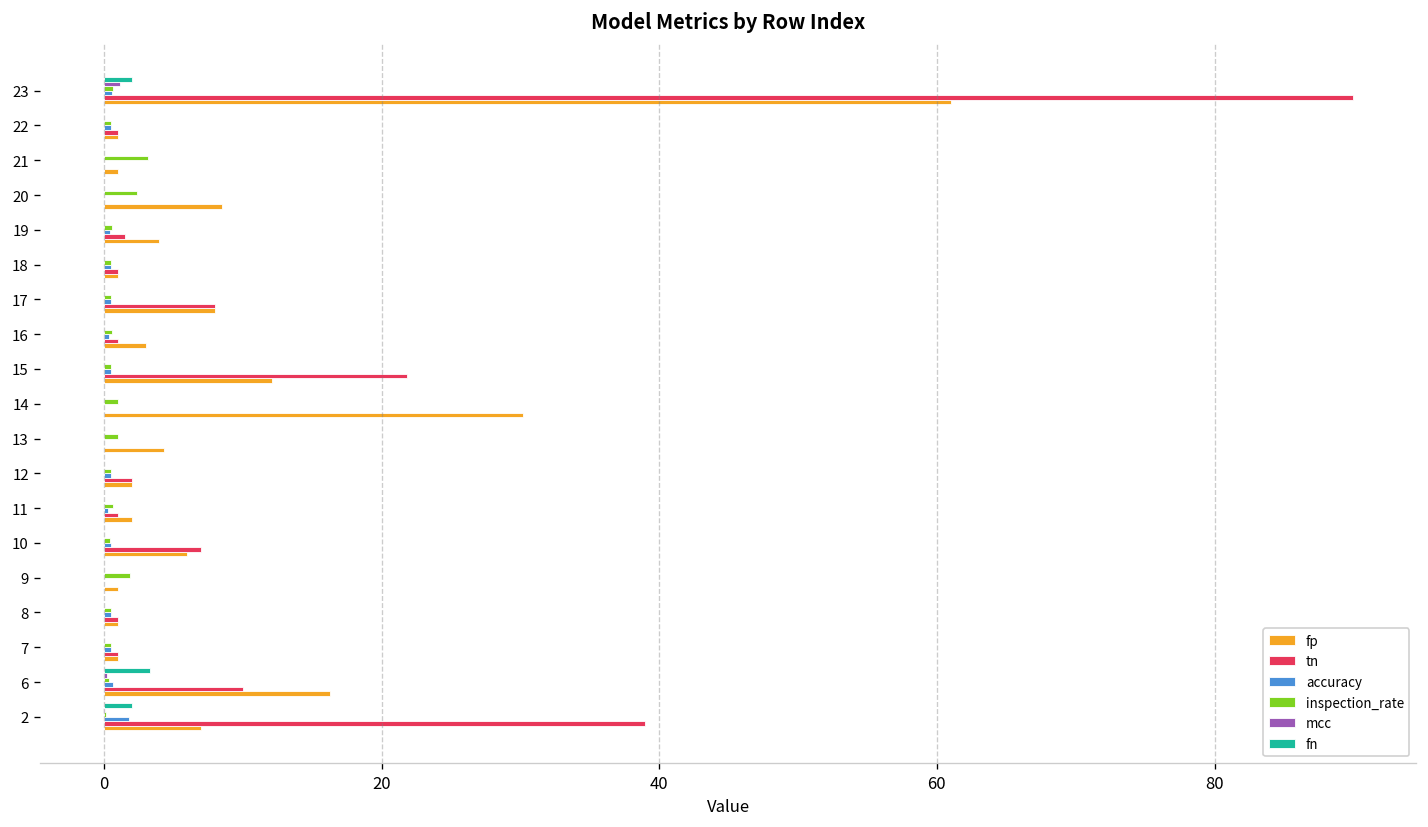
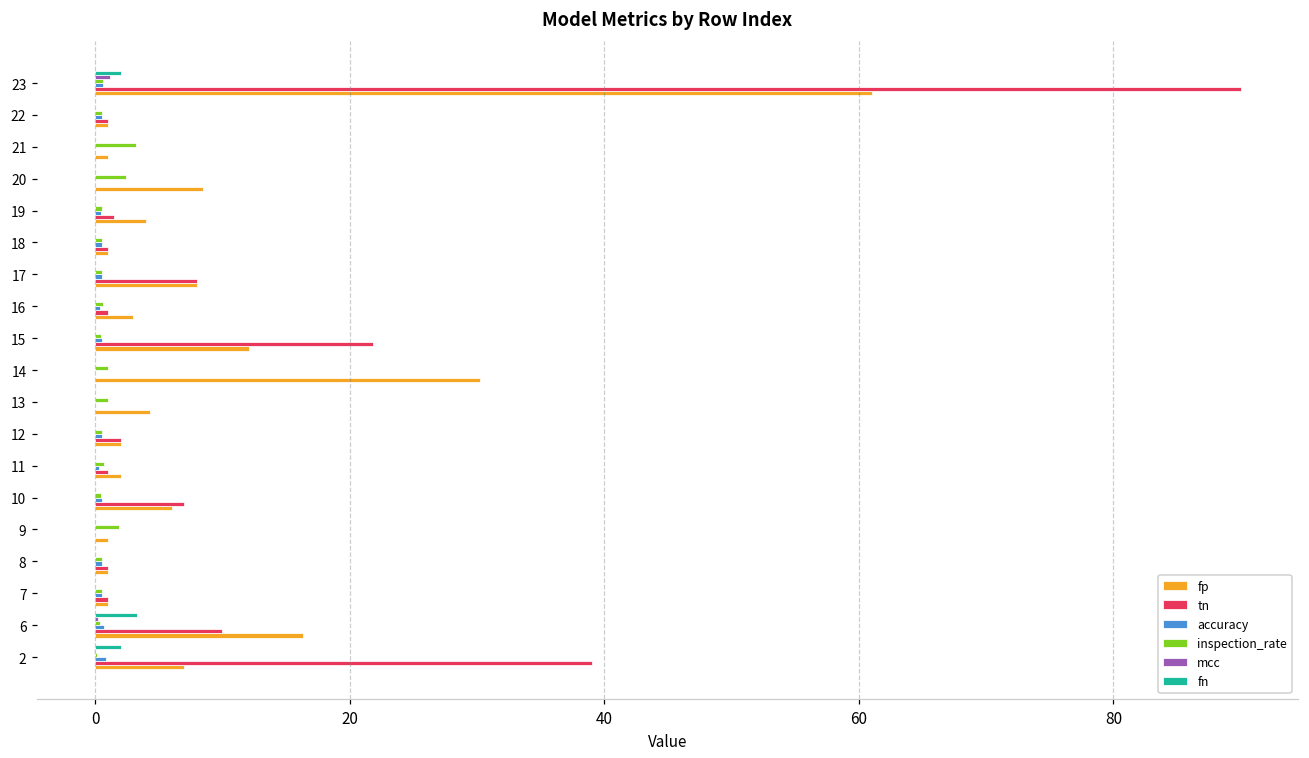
accuracy, 2: 1.8 -> 0.8
